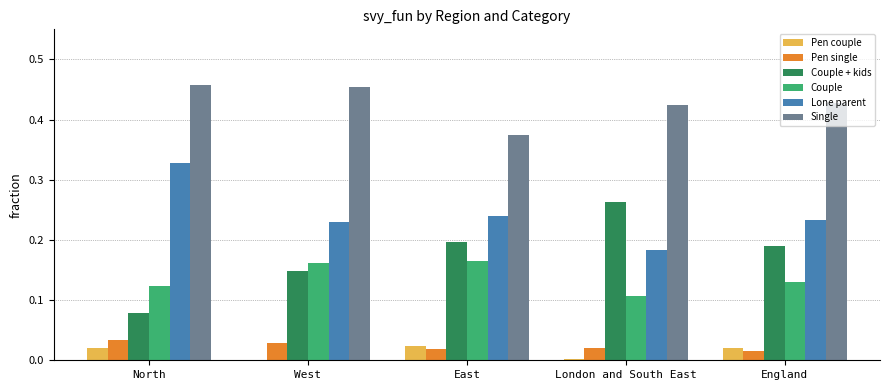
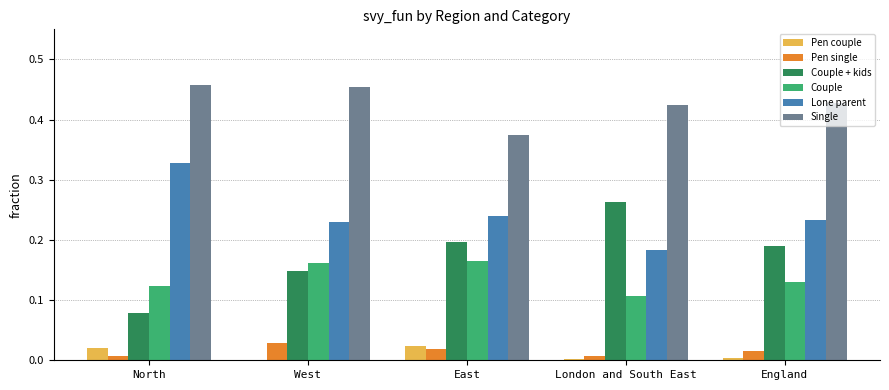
Pen single, North: 0.03 -> 0.01
Pen single, London and South East: 0.02 -> 0.01
Pen couple, England: 0.02 -> 0.00
